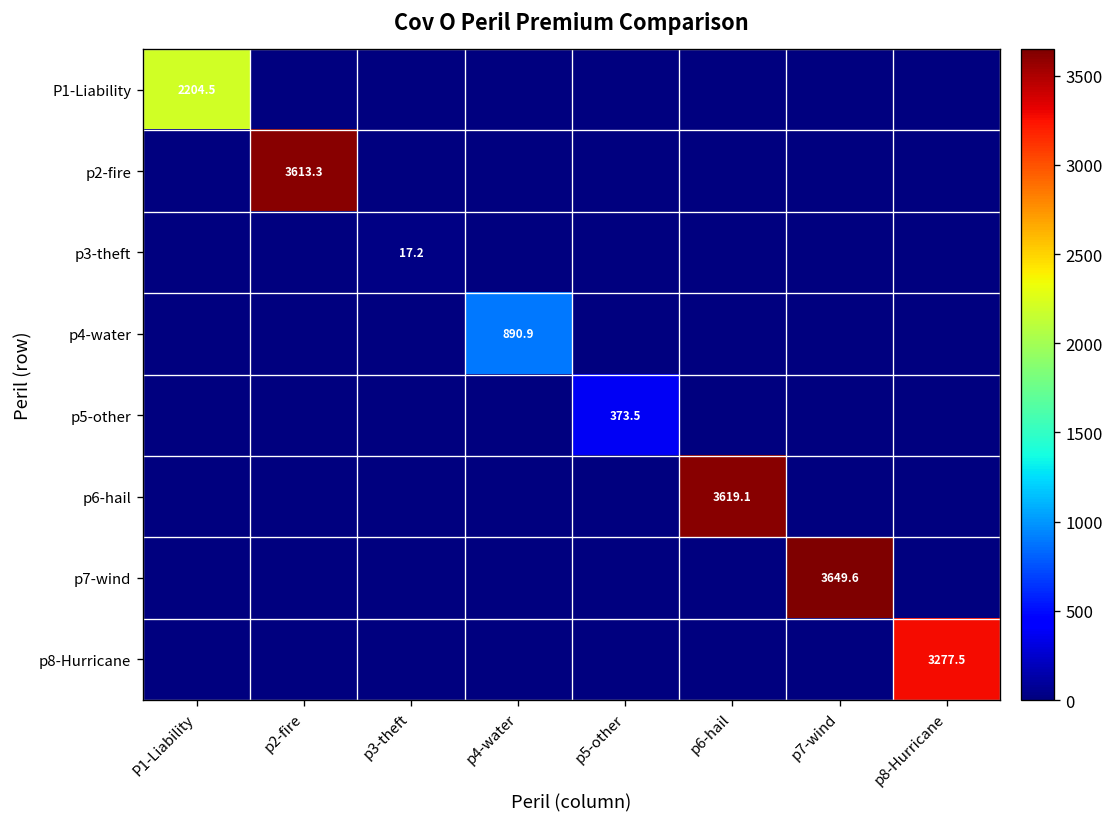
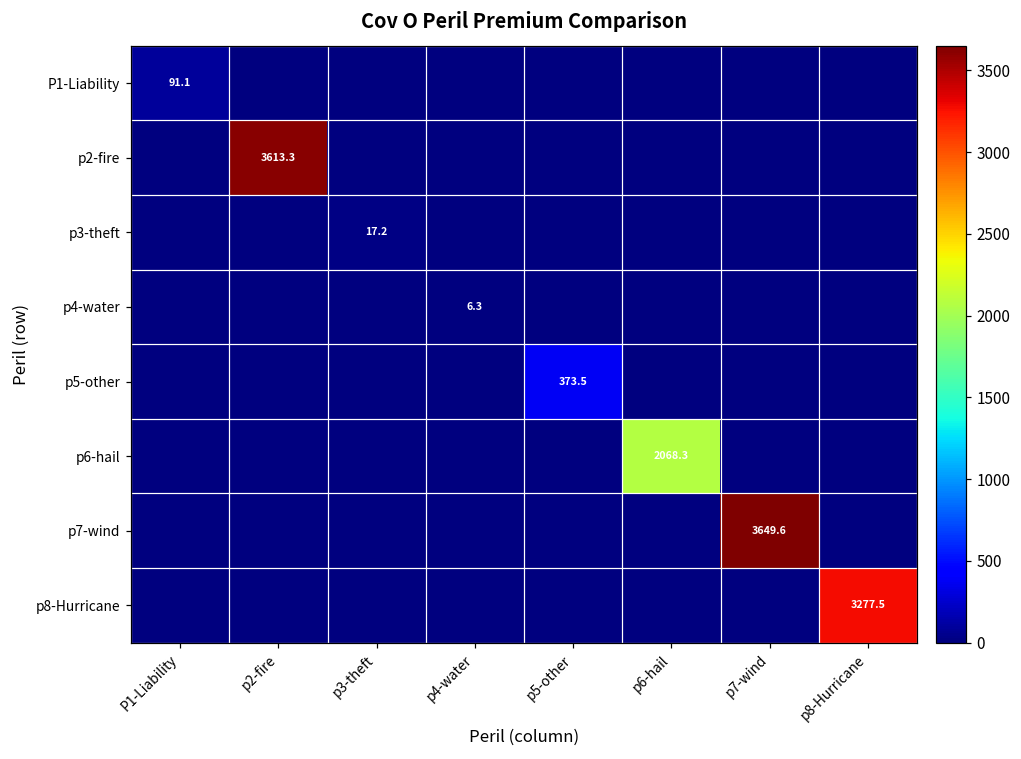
P1-Liability, P1-Liability: 2204.5 -> 91.1
p4-water, p4-water: 890.9 -> 6.3
p6-hail, p6-hail: 3619.1 -> 2068.3
